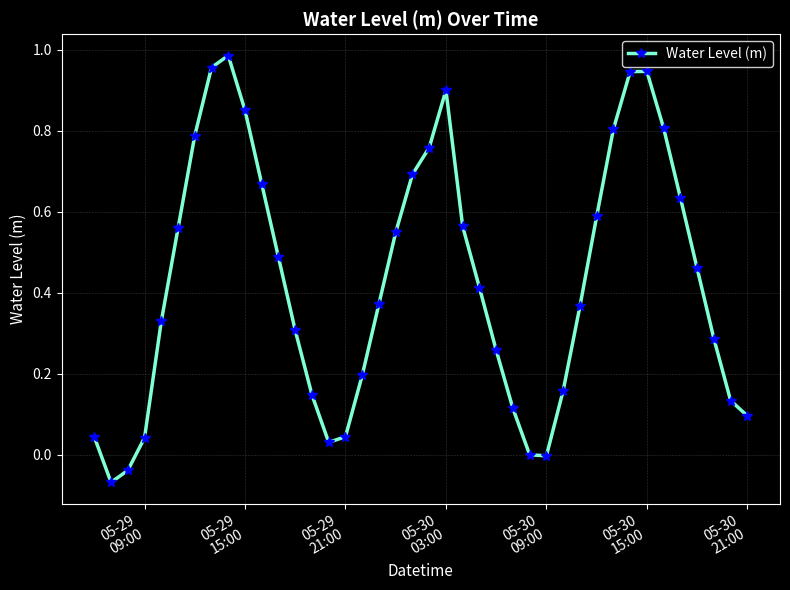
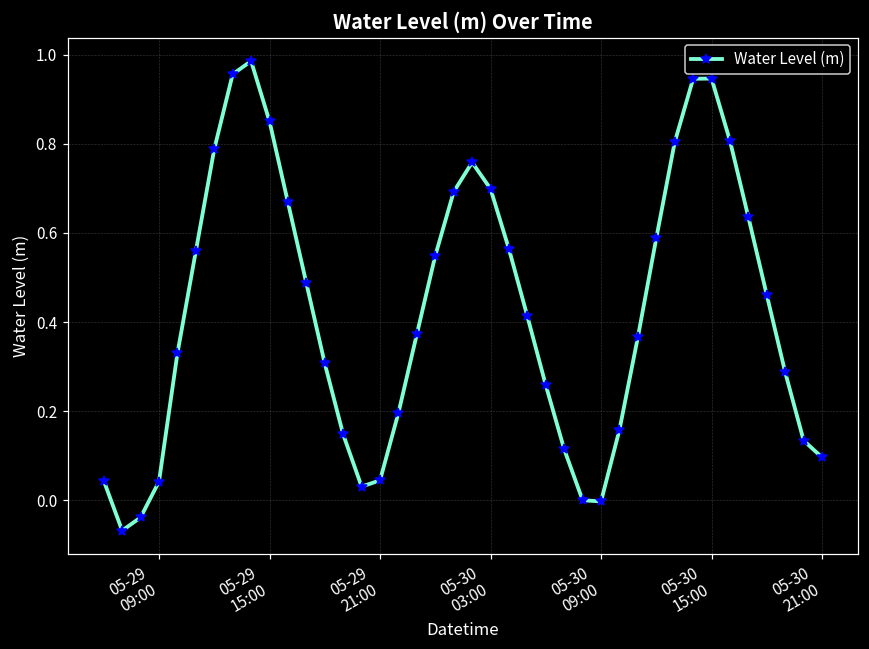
05-30 03:00: 0.90 -> 0.70
